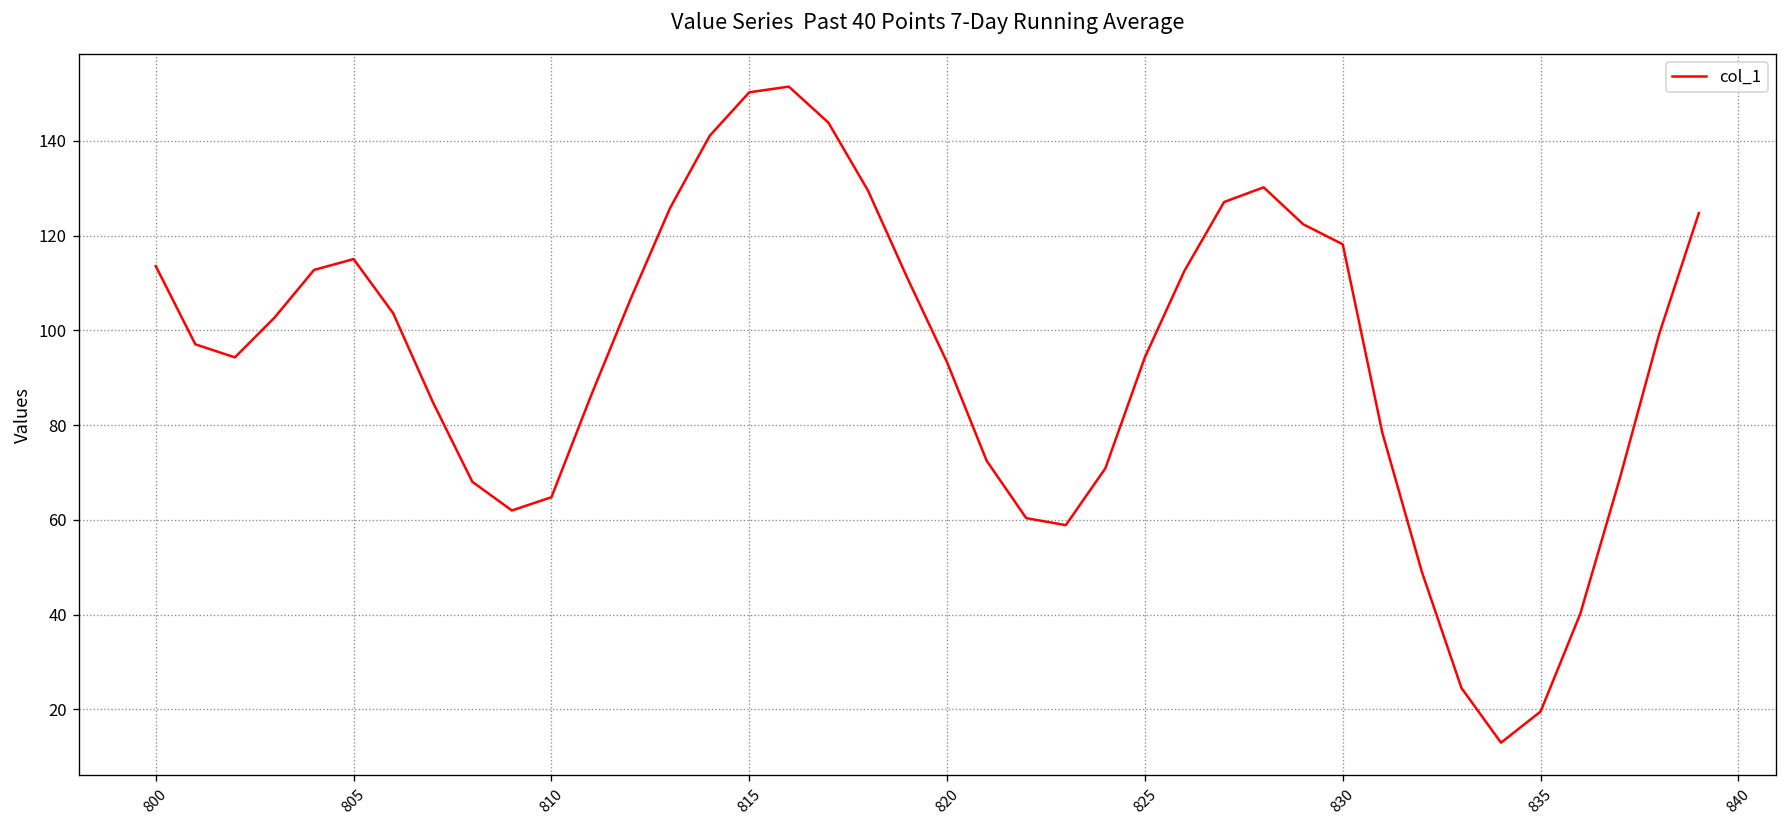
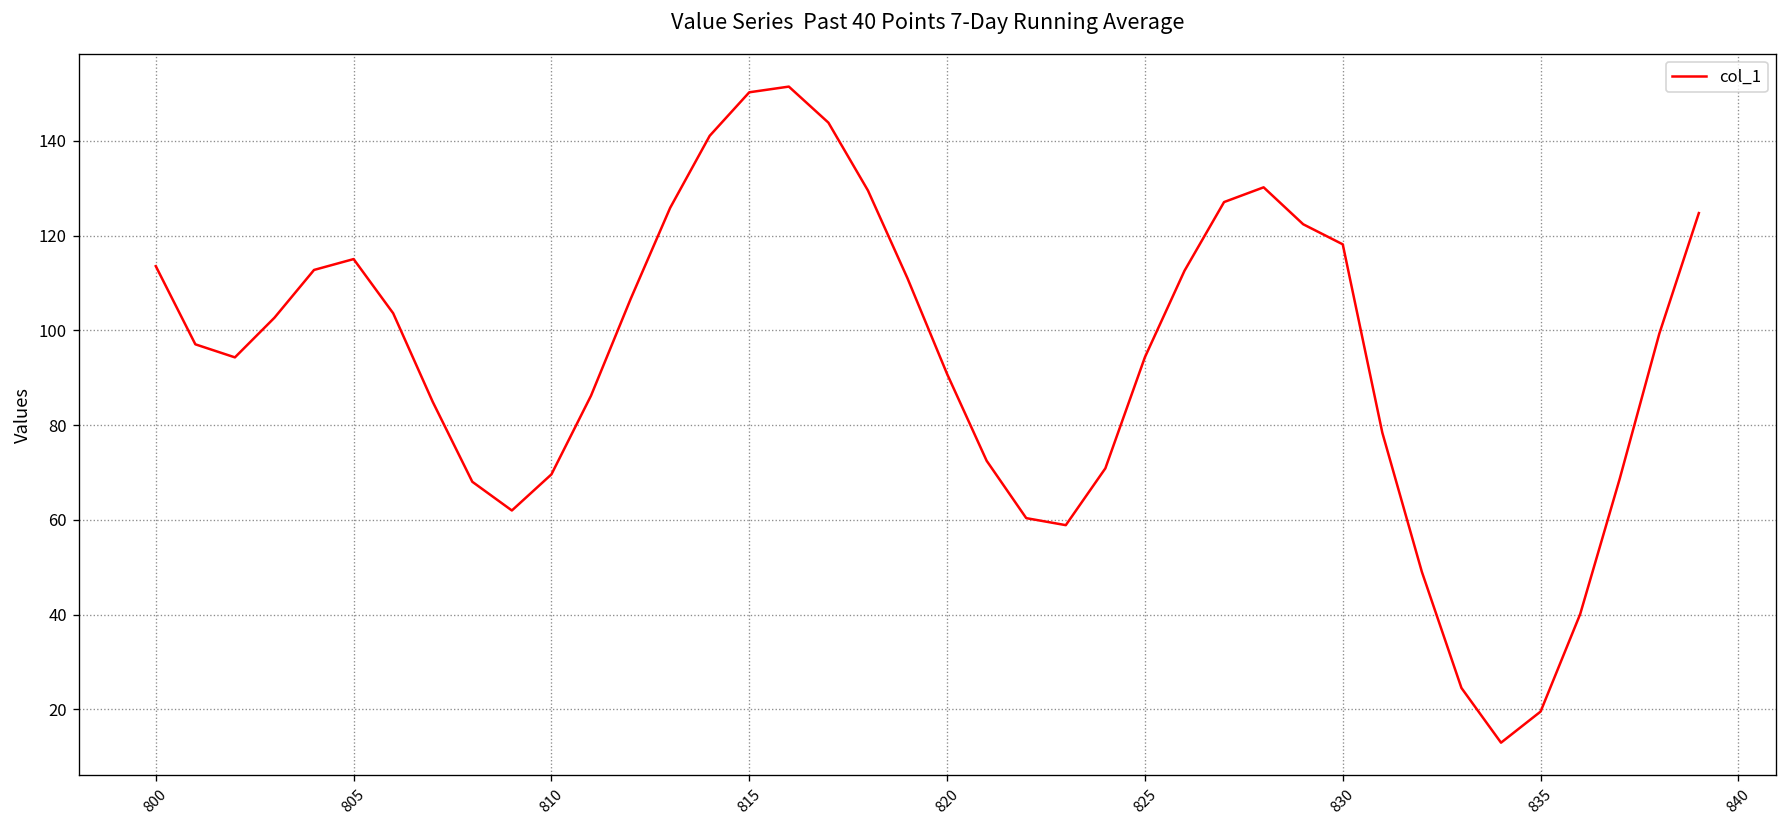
810: 65 -> 70
820: 93 -> 91
